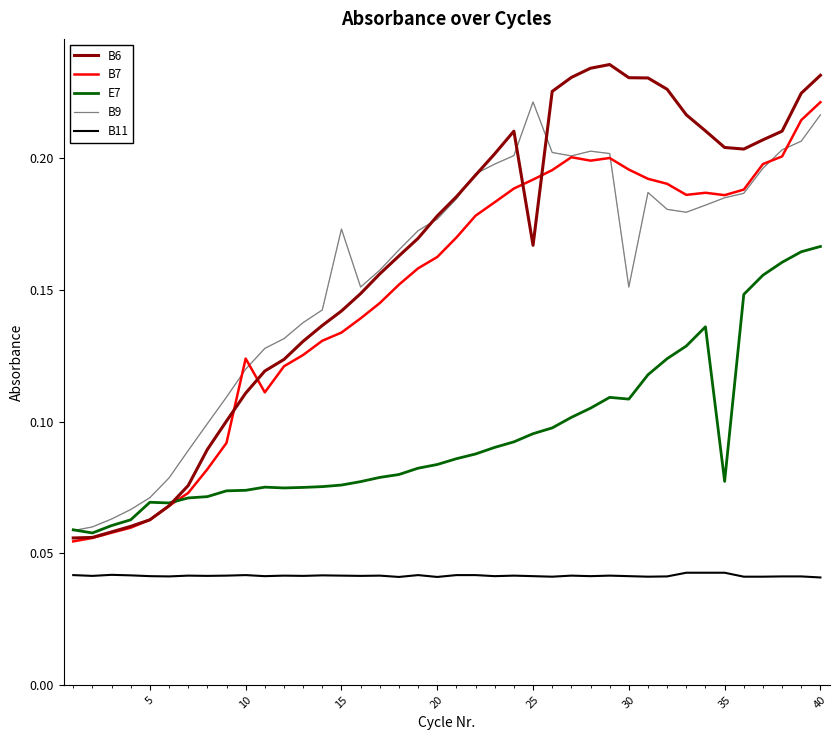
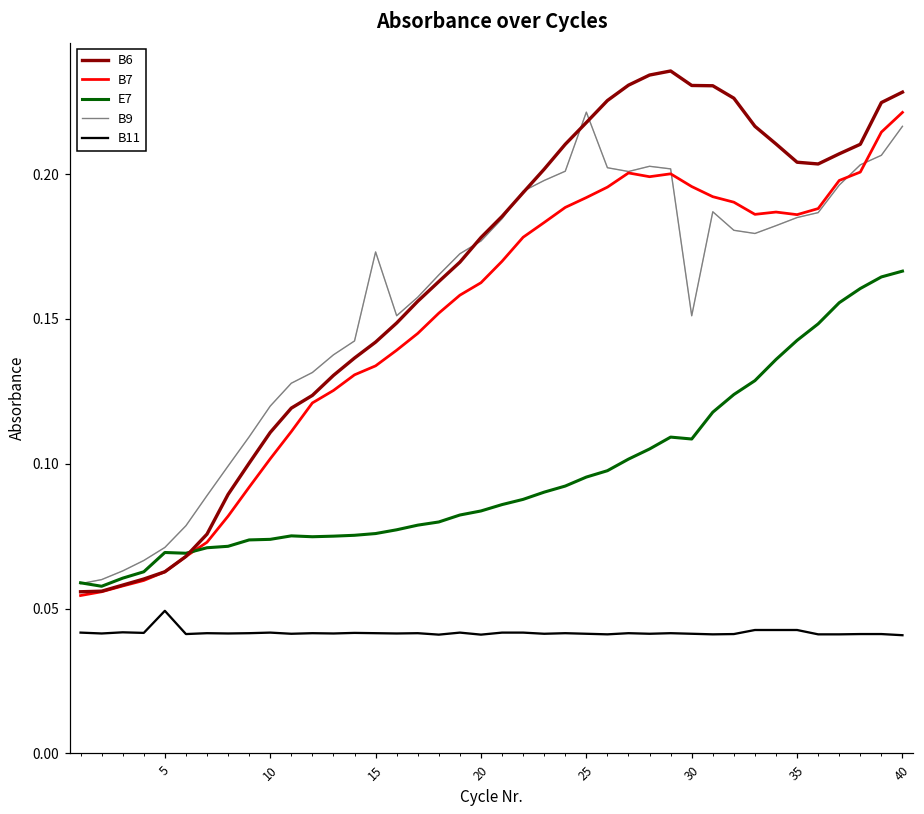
B11, 5: 0.041 -> 0.049
B7, 10: 0.124 -> 0.102
B6, 25: 0.167 -> 0.218
E7, 35: 0.077 -> 0.143
B6, 40: 0.232 -> 0.228
